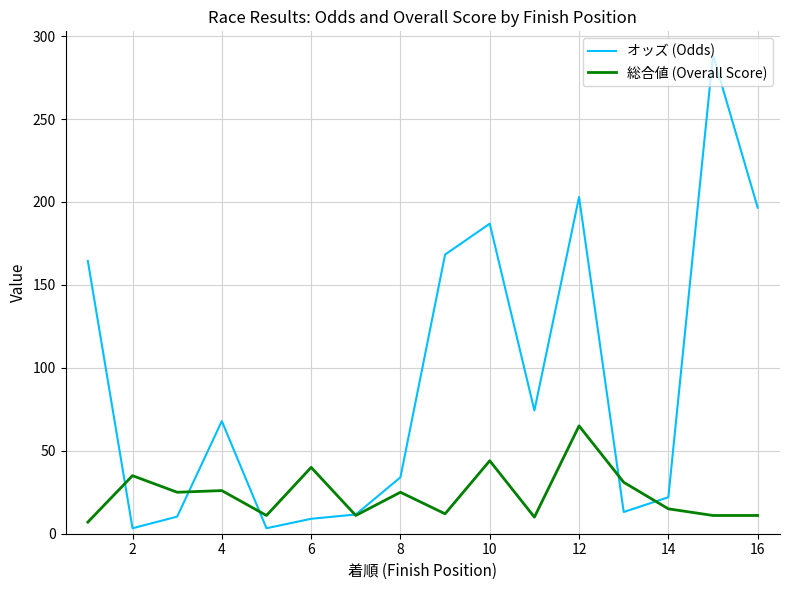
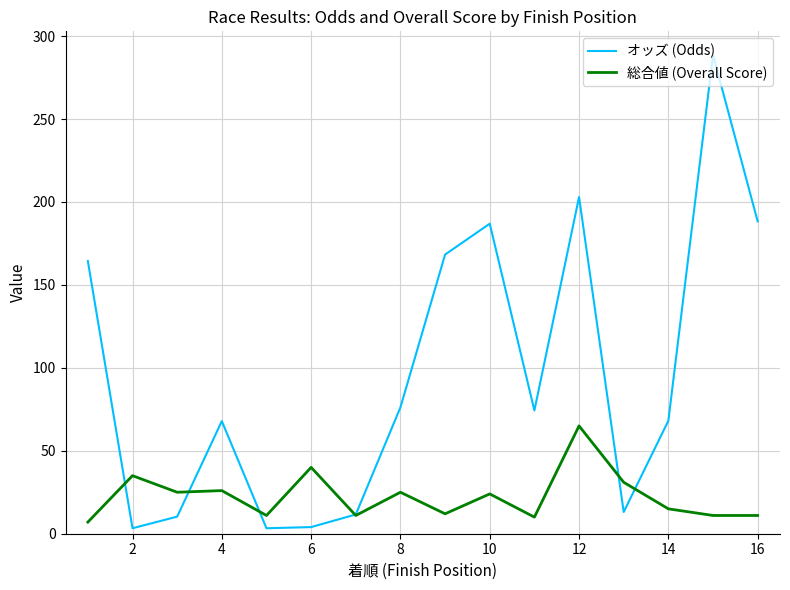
オッズ (Odds), 6: 9 -> 4
オッズ (Odds), 8: 34 -> 76
総合値 (Overall Score), 10: 44 -> 24
オッズ (Odds), 14: 22 -> 68
オッズ (Odds), 16: 197 -> 188
